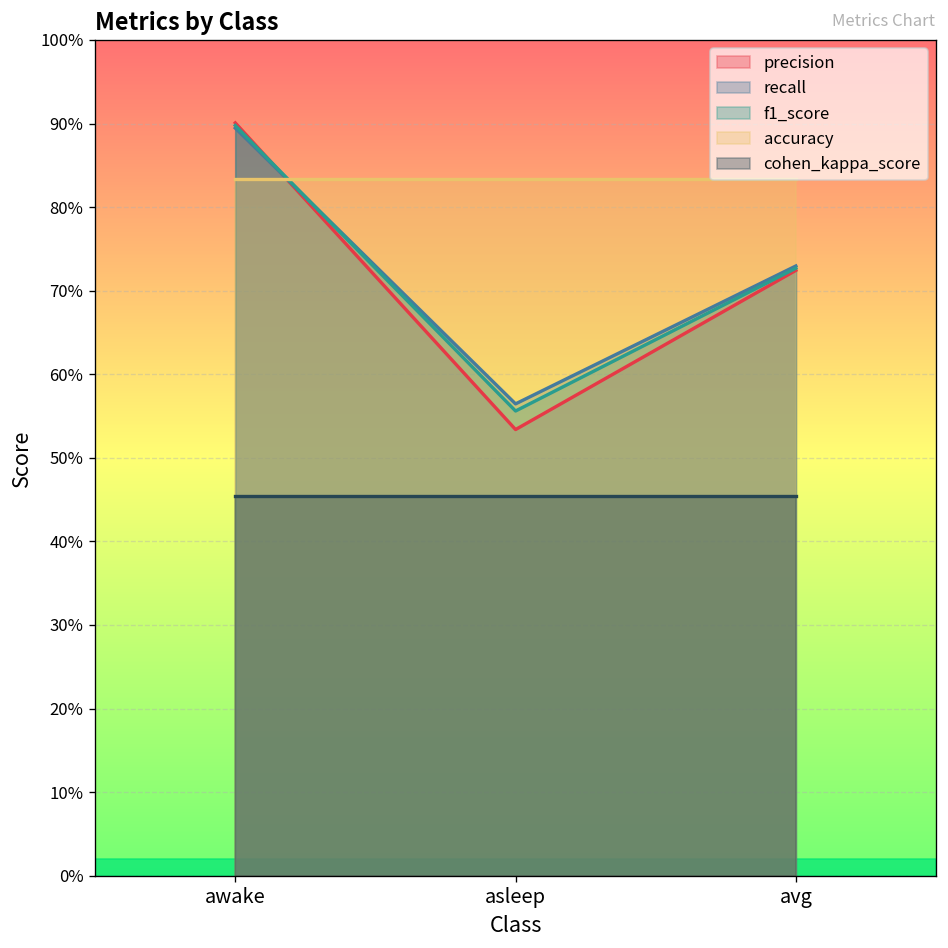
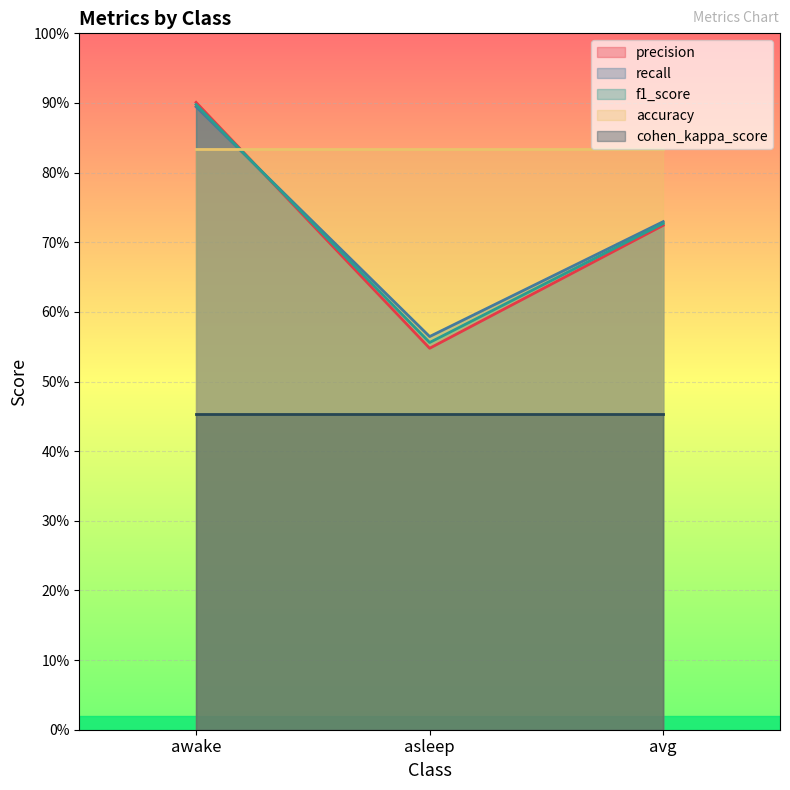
precision, asleep: 53% -> 55%
